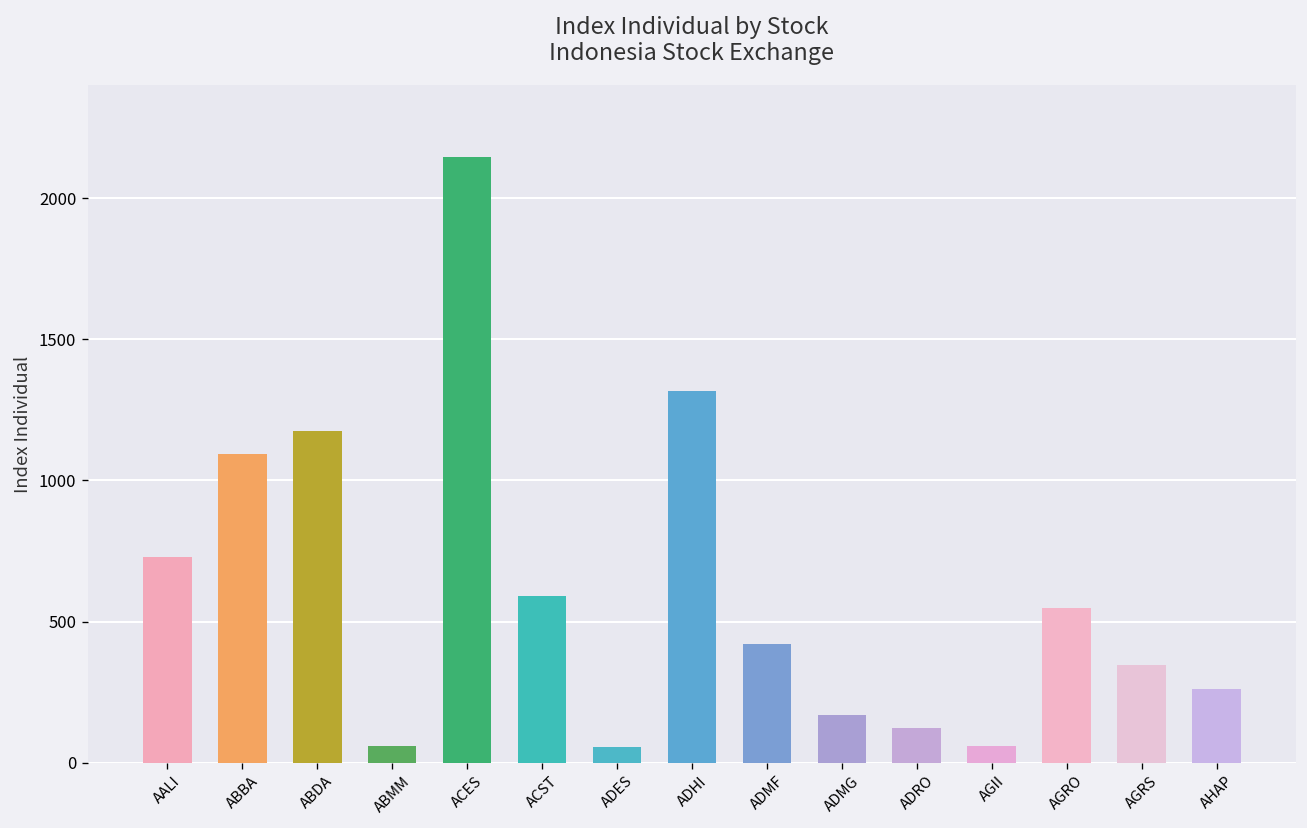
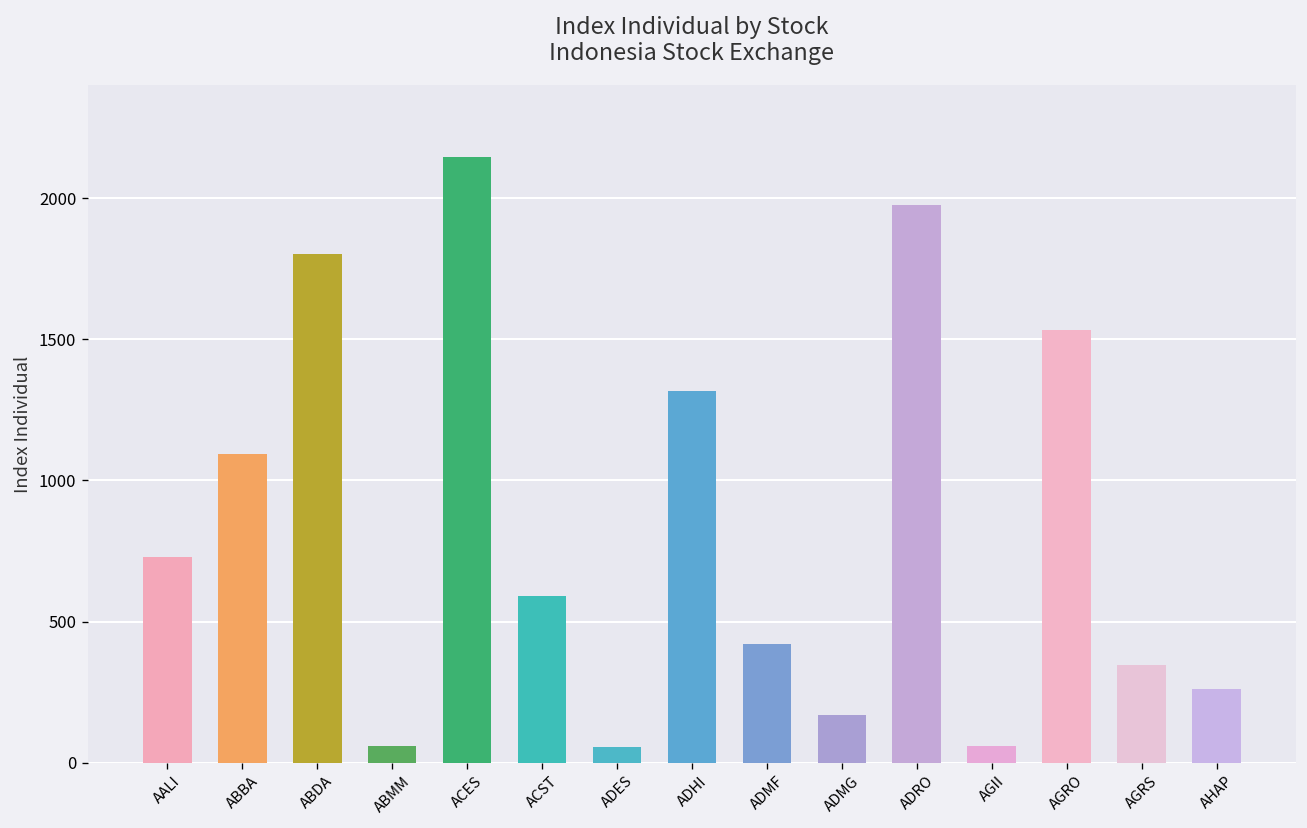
ABDA: 1180 -> 1800
ADRO: 120 -> 1970
AGRO: 550 -> 1530
